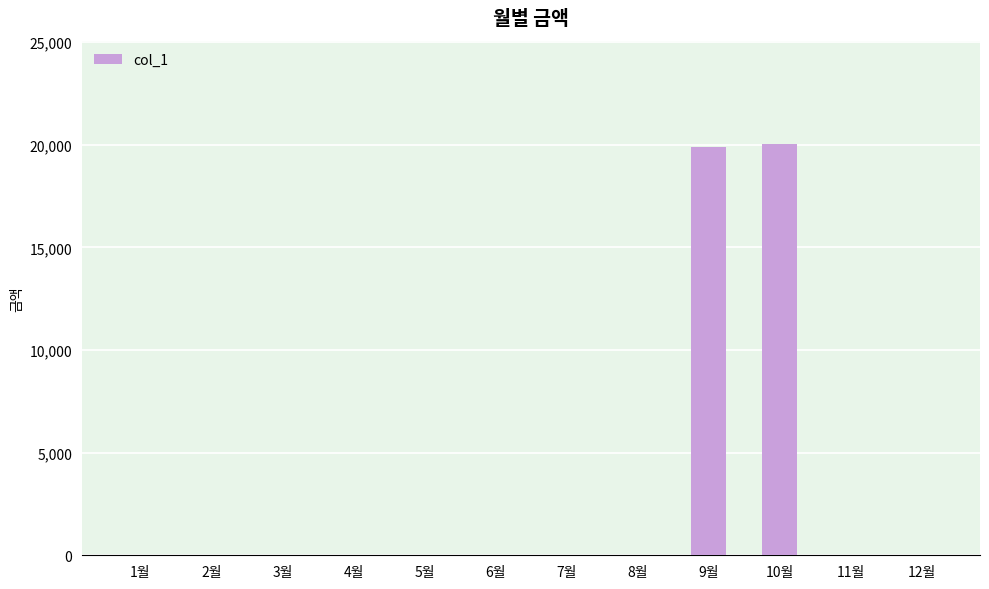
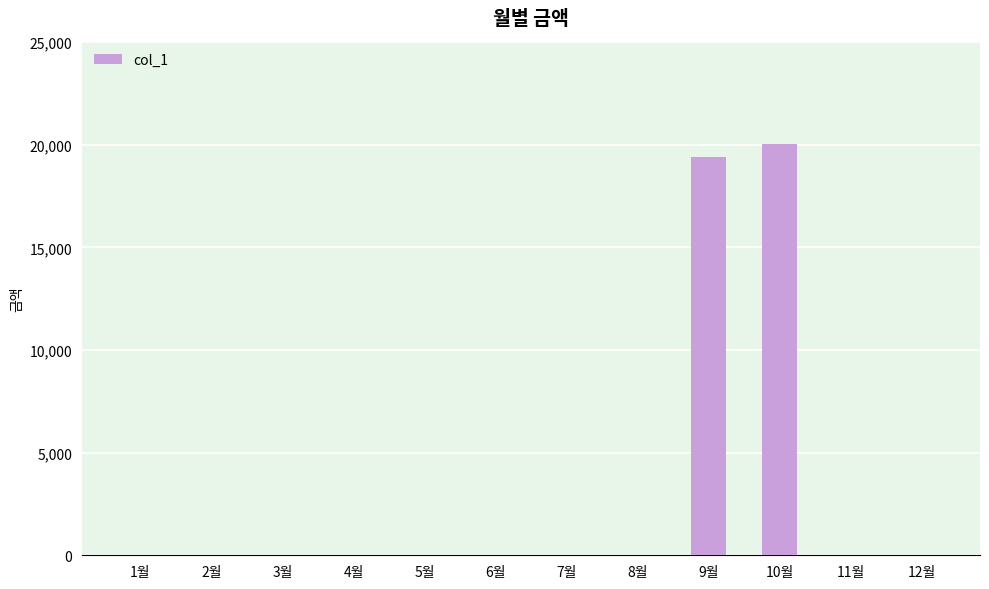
9월: 19,900 -> 19,400
